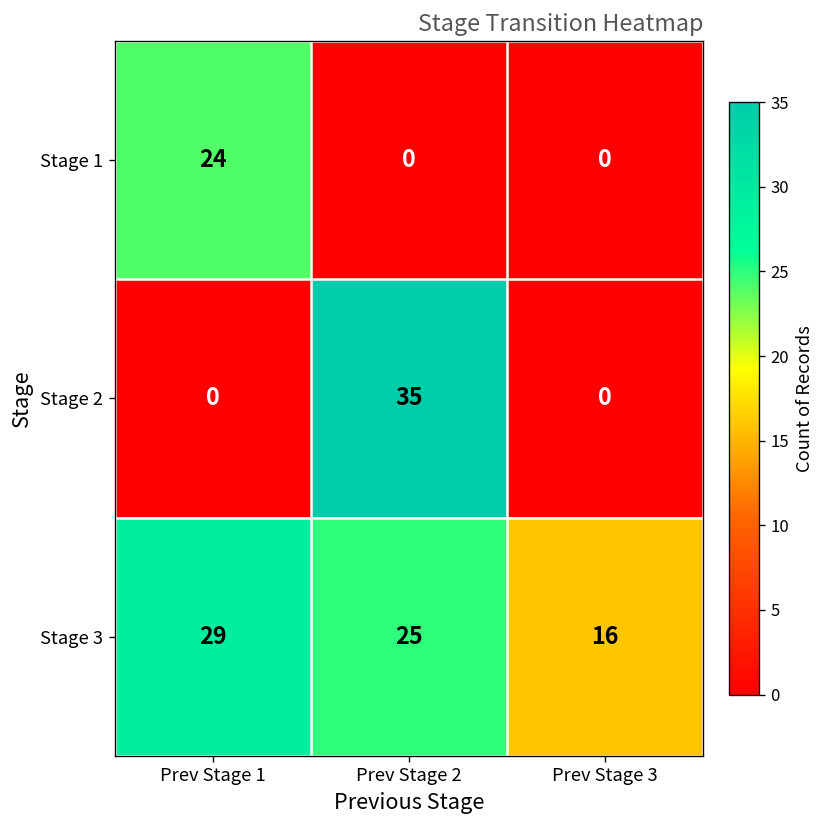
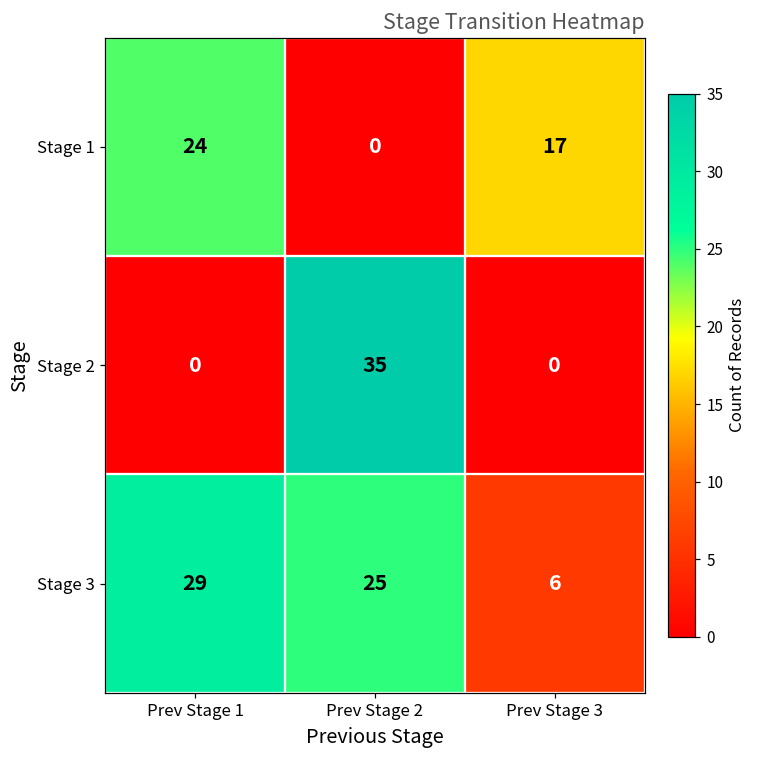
Stage 1, Prev Stage 3: 0 -> 17
Stage 3, Prev Stage 3: 16 -> 6
